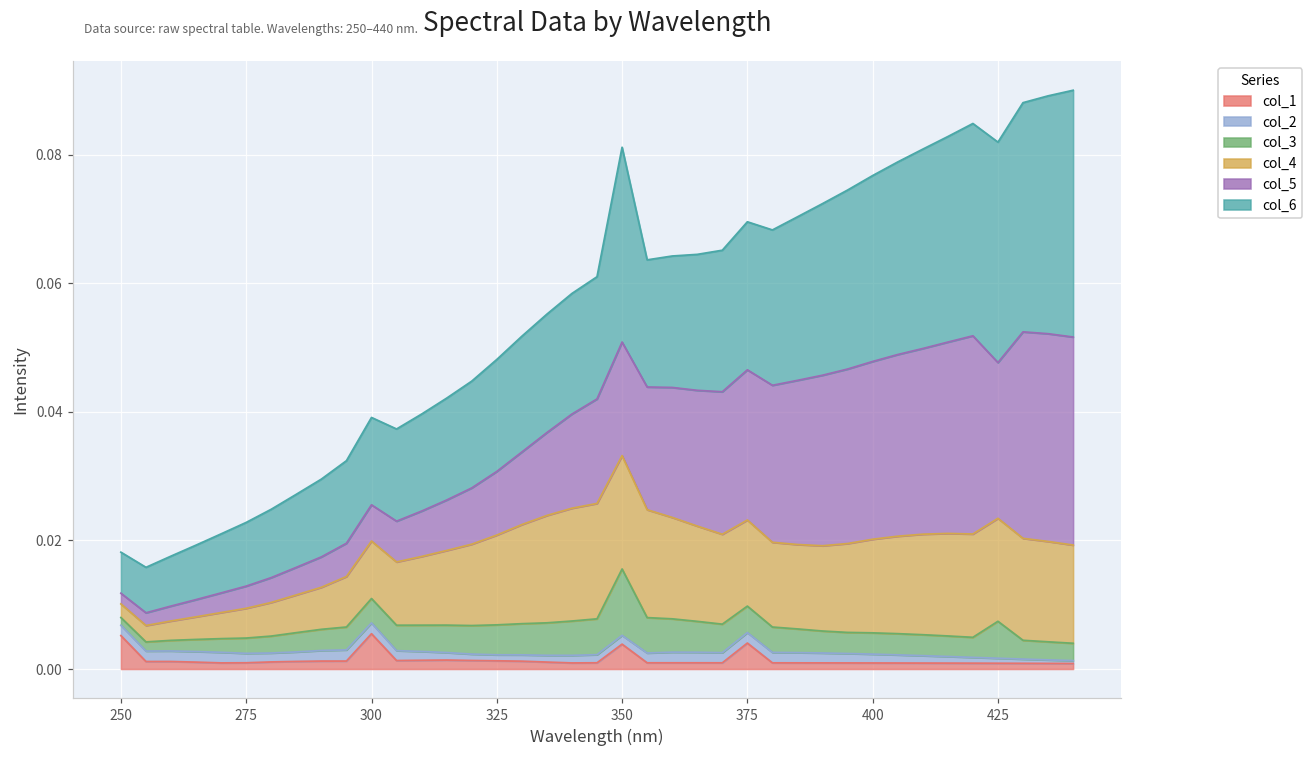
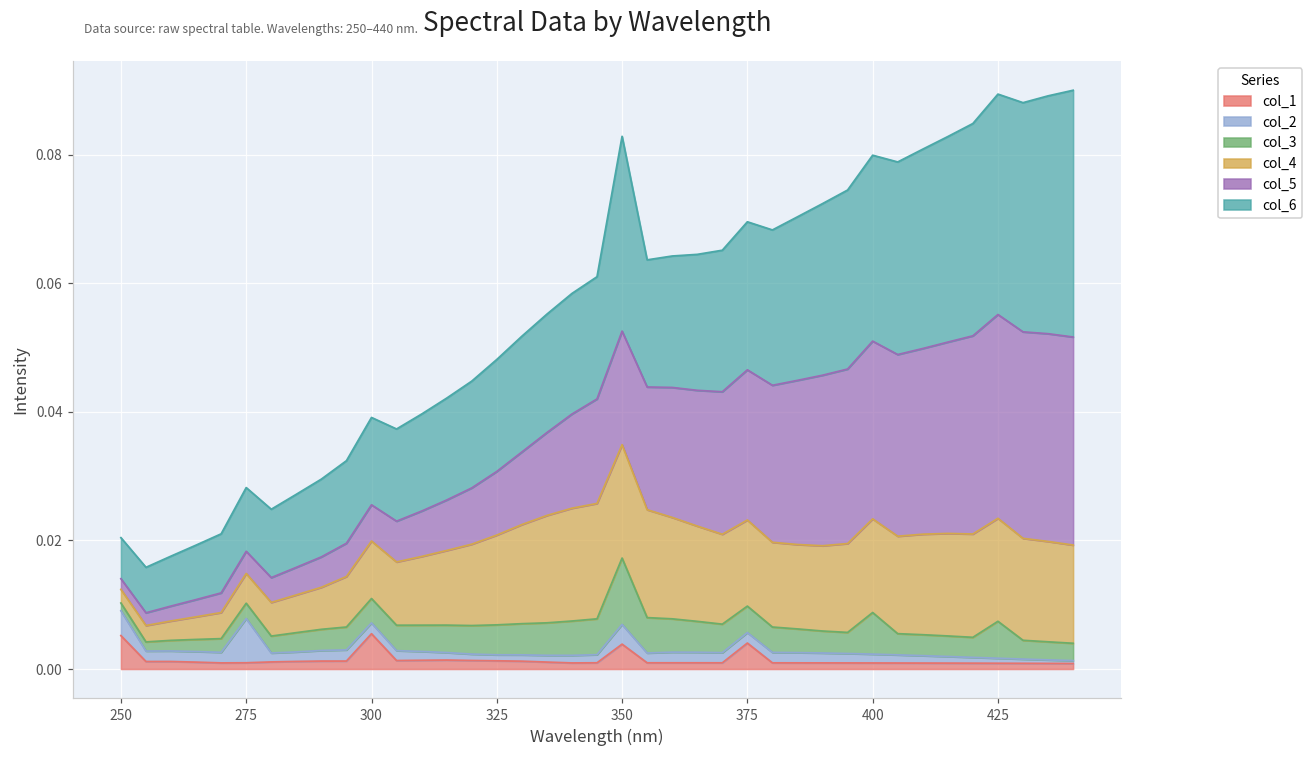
col_2, 250: 0.002 -> 0.004
col_2, 275: 0.001 -> 0.007
col_2, 350: 0.001 -> 0.003
col_3, 400: 0.003 -> 0.006
col_5, 425: 0.024 -> 0.032
